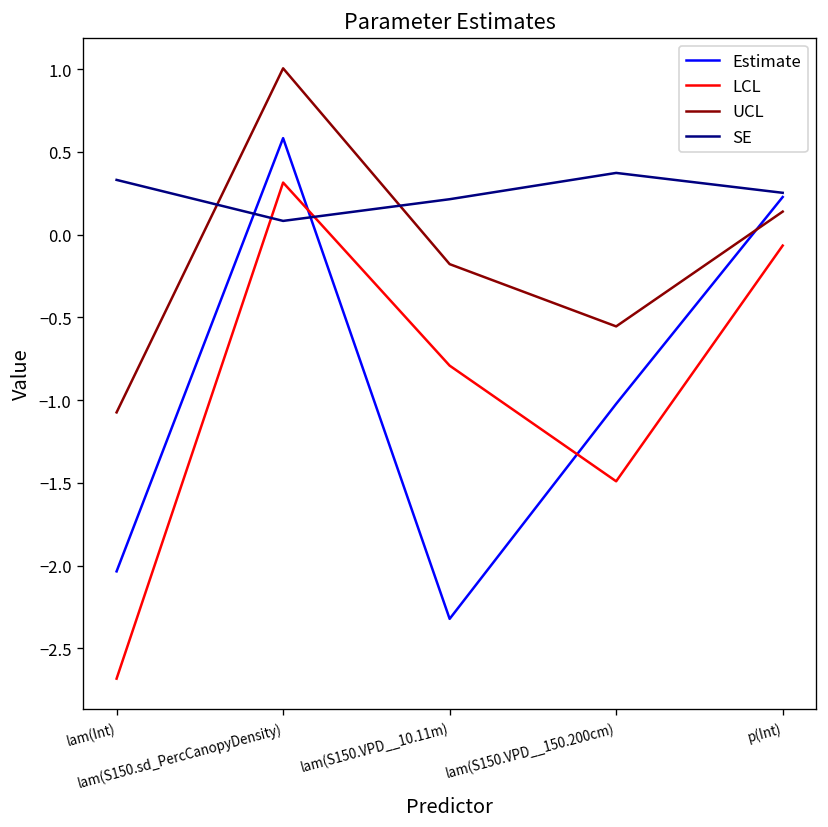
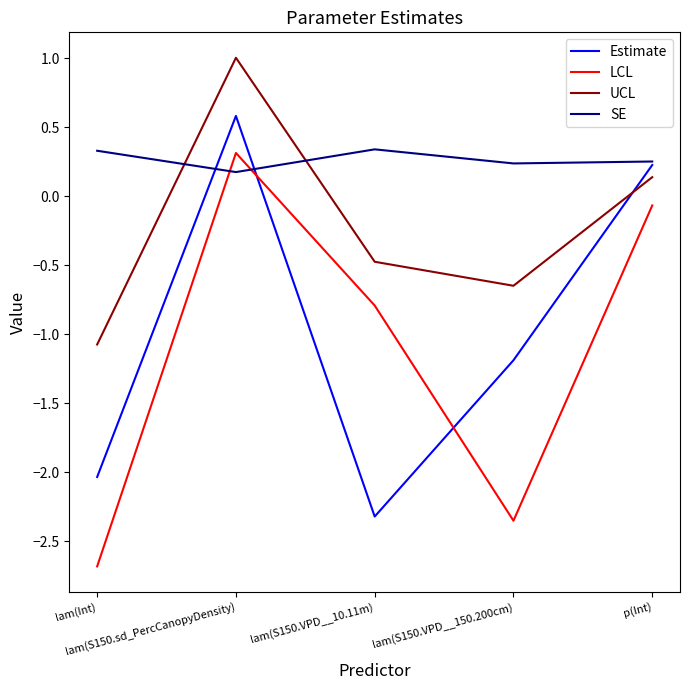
SE, lam(S150.sd_PercCanopyDensity): 0.08 -> 0.18
UCL, lam(S150.VPD__10.11m): -0.18 -> -0.47
SE, lam(S150.VPD__10.11m): 0.21 -> 0.34
Estimate, lam(S150.VPD__150.200cm): -1.02 -> -1.19
LCL, lam(S150.VPD__150.200cm): -1.49 -> -2.35
UCL, lam(S150.VPD__150.200cm): -0.55 -> -0.65
SE, lam(S150.VPD__150.200cm): 0.37 -> 0.24
